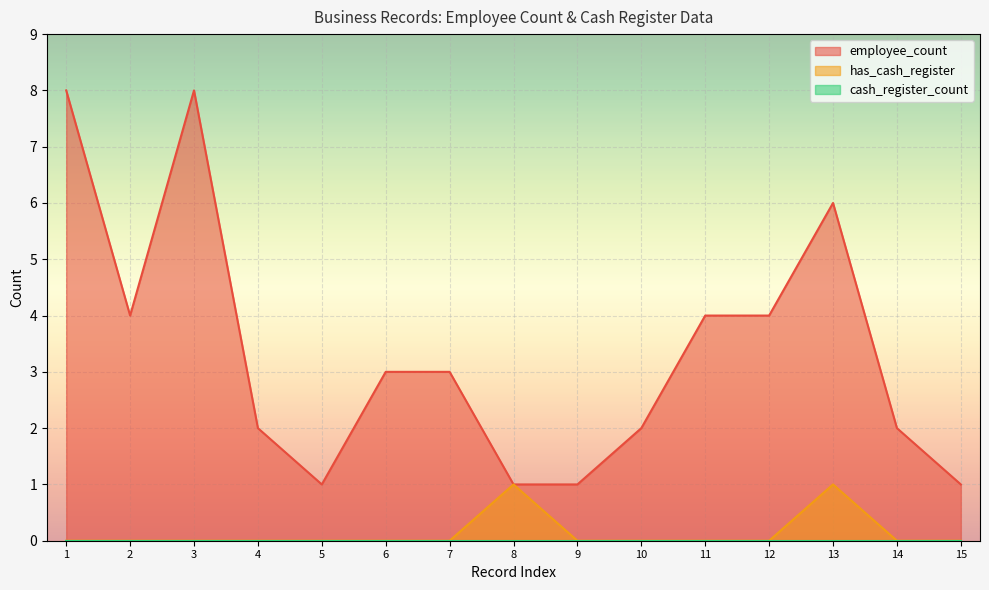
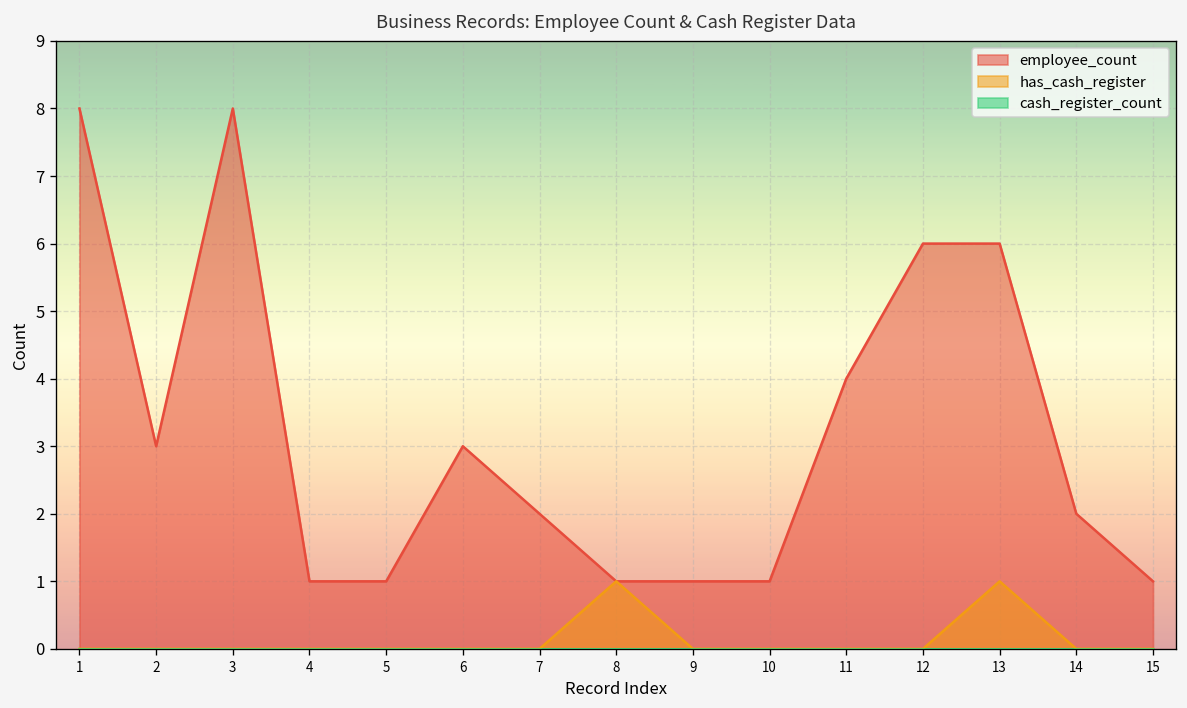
employee_count, 2: 4 -> 3
employee_count, 4: 2 -> 1
employee_count, 7: 3 -> 2
employee_count, 10: 2 -> 1
employee_count, 12: 4 -> 6
